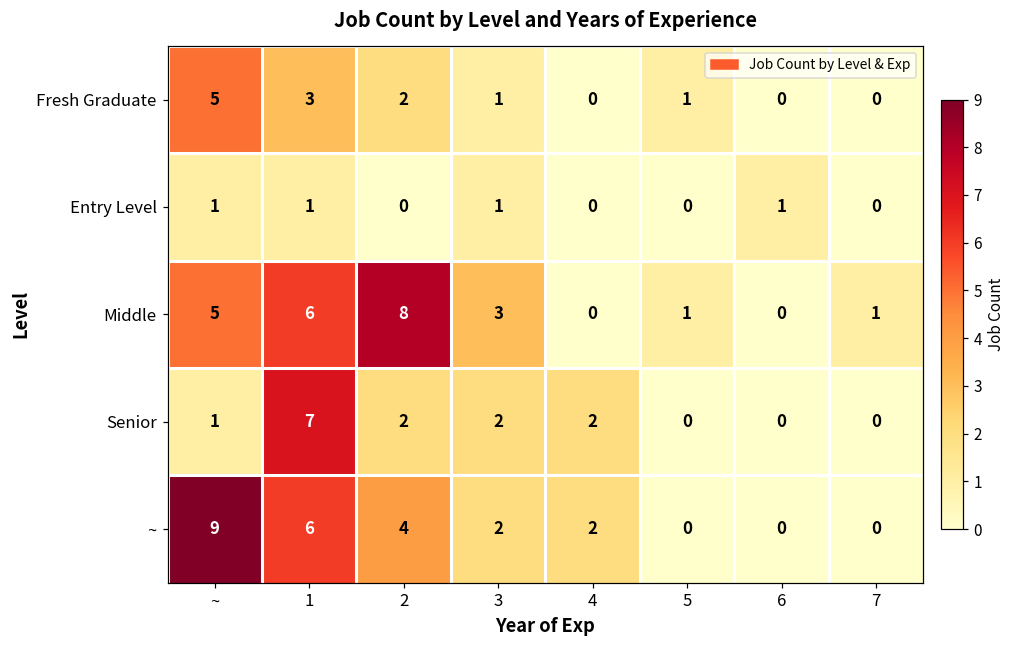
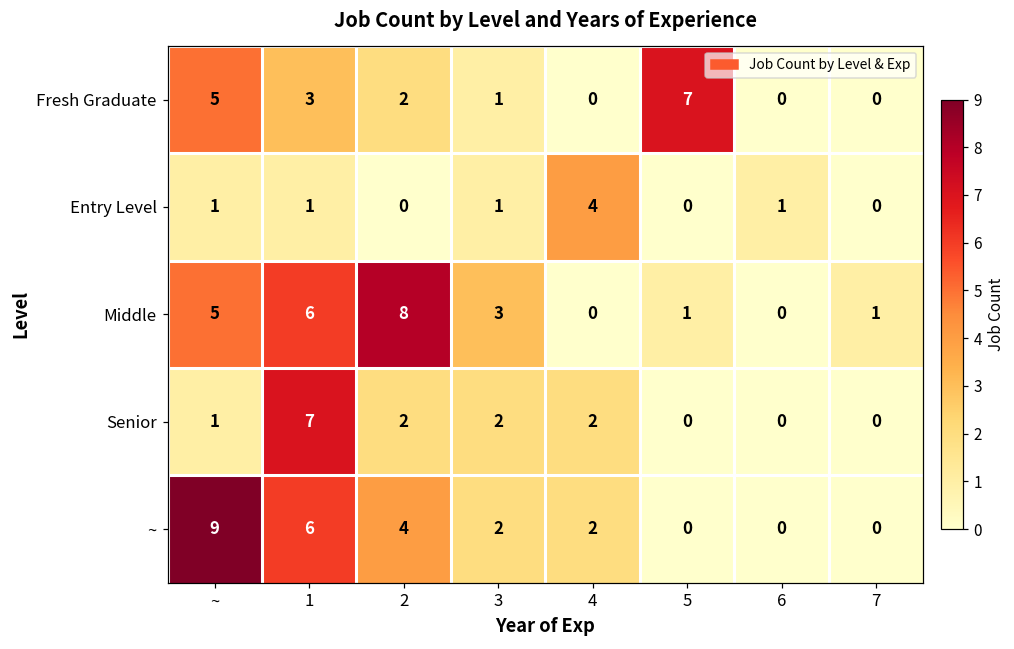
Fresh Graduate, 5: 1 -> 7
Entry Level, 4: 0 -> 4
